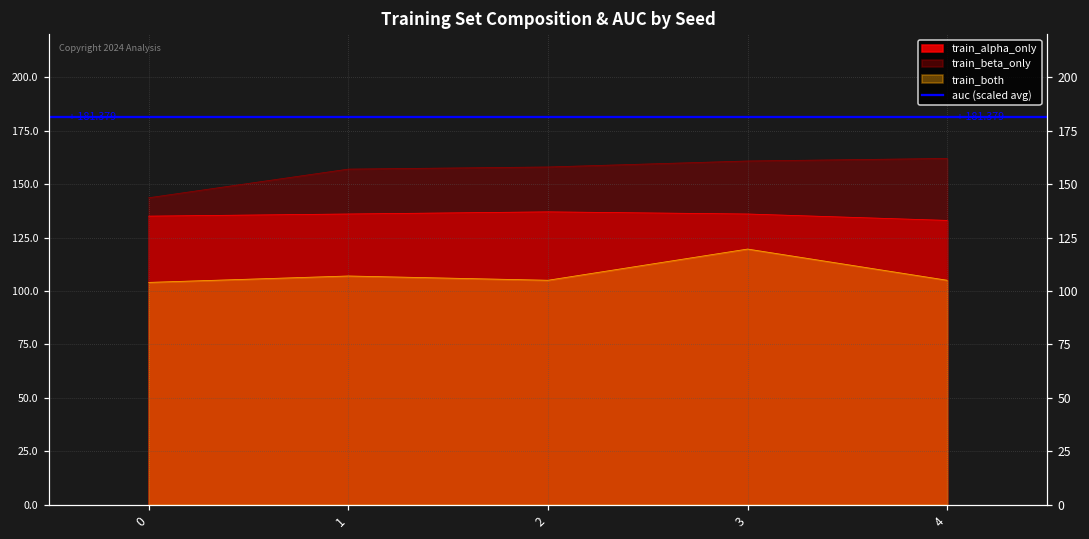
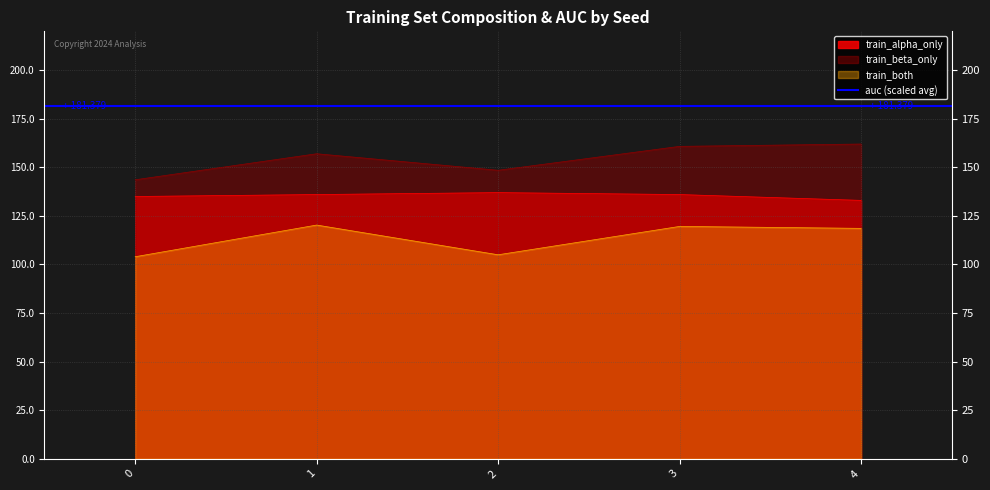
train_both, 1: 107 -> 120
train_beta_only, 2: 158 -> 149
train_both, 4: 105 -> 119
